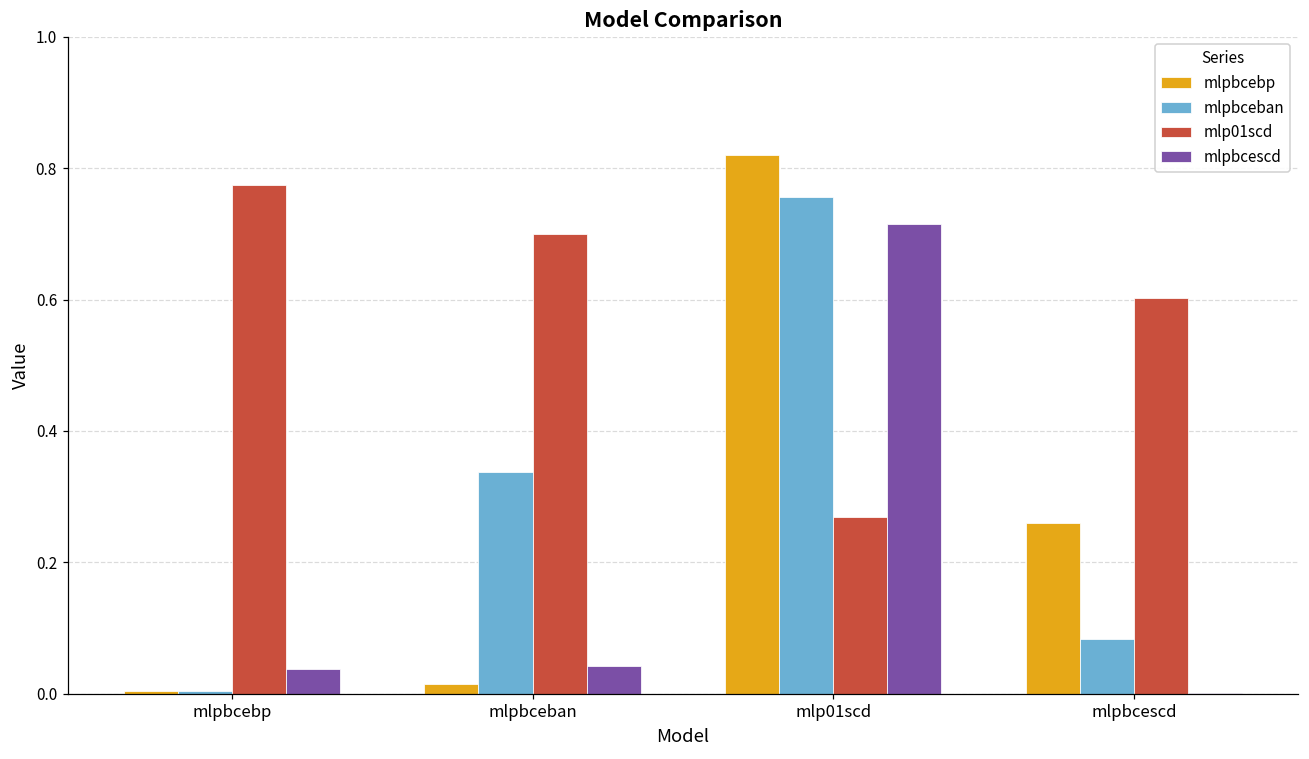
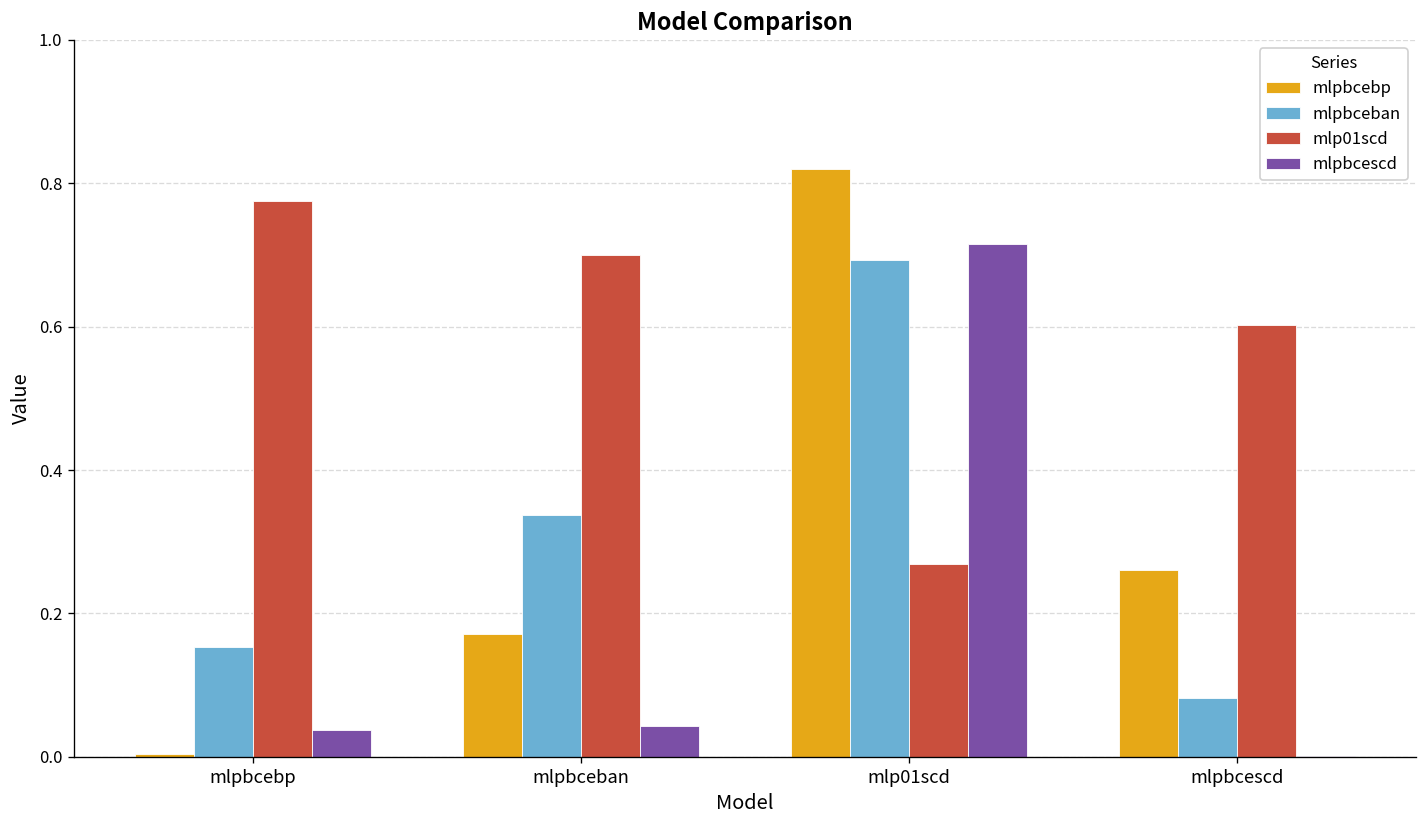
mlpbceban, mlpbcebp: 0.00 -> 0.15
mlpbcebp, mlpbceban: 0.01 -> 0.17
mlpbceban, mlp01scd: 0.76 -> 0.69
